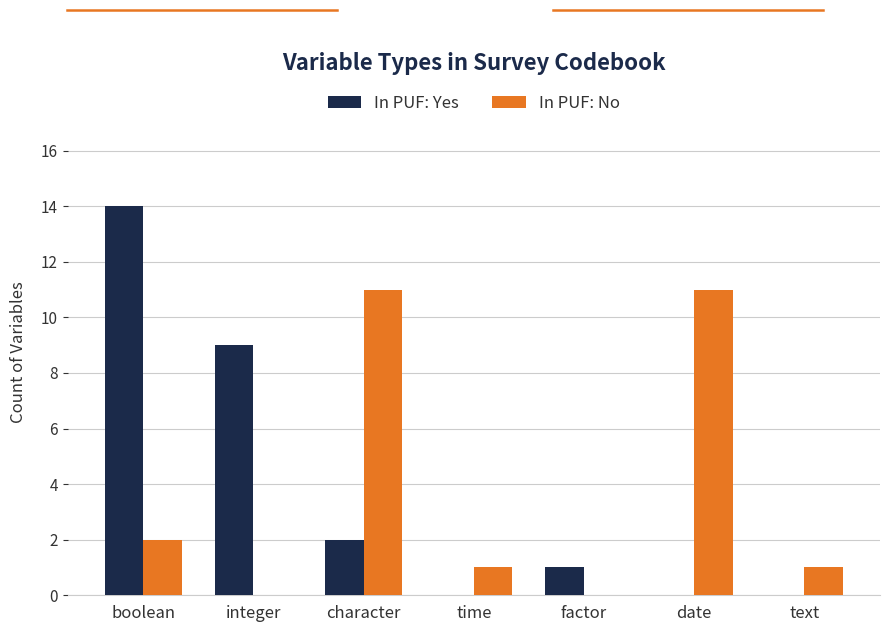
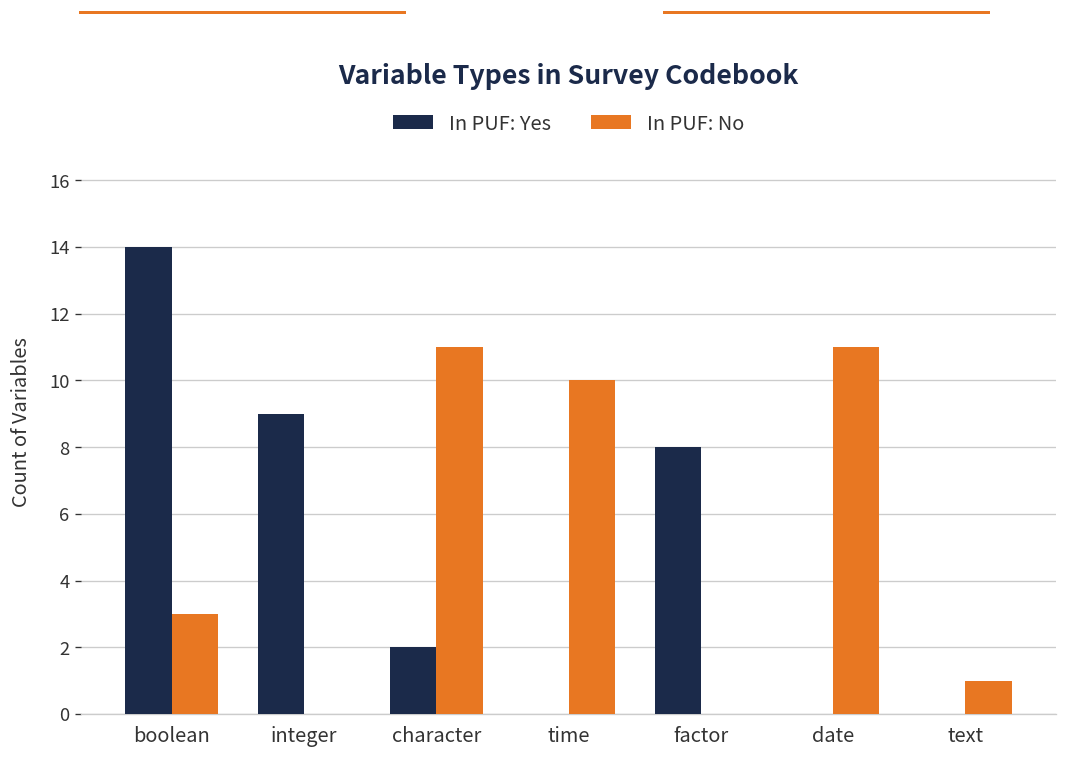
In PUF: No, boolean: 2 -> 3
In PUF: No, time: 1 -> 10
In PUF: Yes, factor: 1 -> 8
